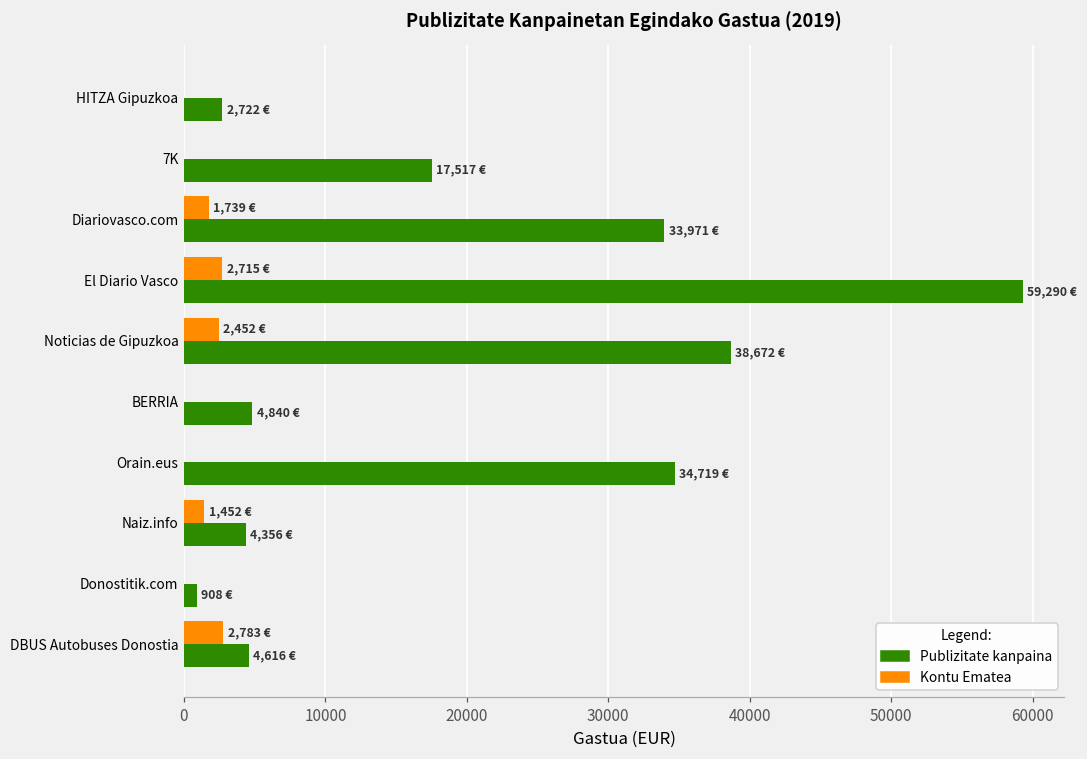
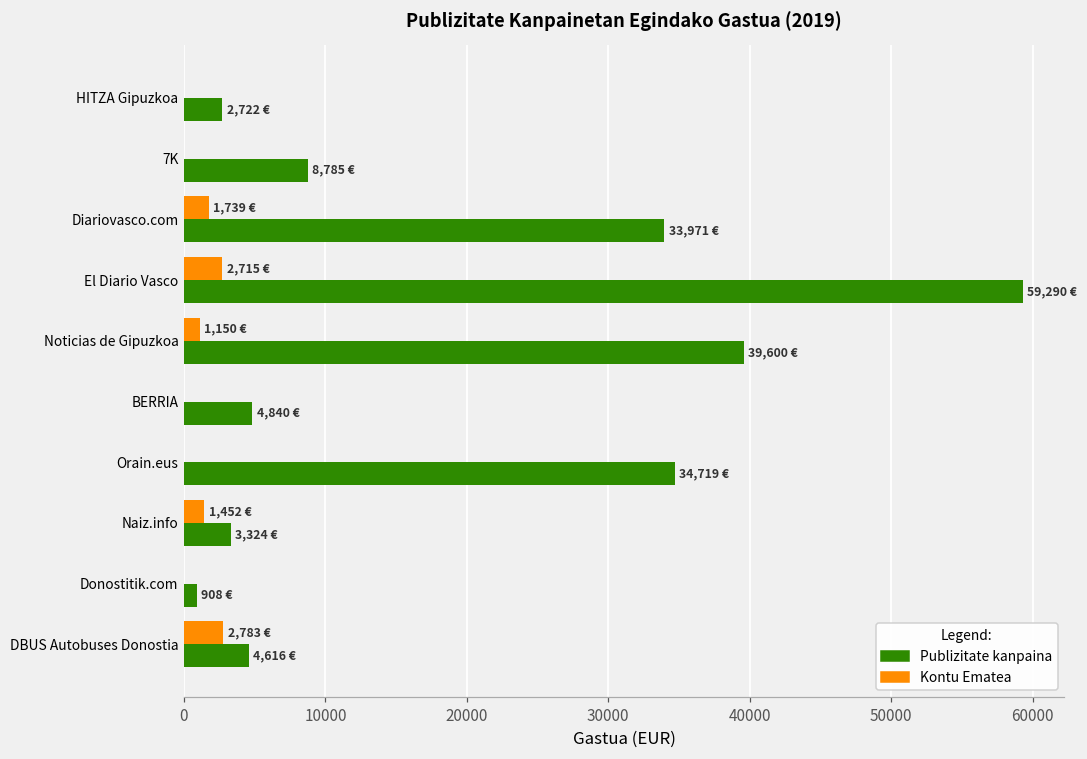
Publizitate kanpaina, 7K: 17,517 -> 8,785
Kontu Ematea, Noticias de Gipuzkoa: 2,452 -> 1,150
Publizitate kanpaina, Noticias de Gipuzkoa: 38,672 -> 39,600
Publizitate kanpaina, Naiz.info: 4,356 -> 3,324
